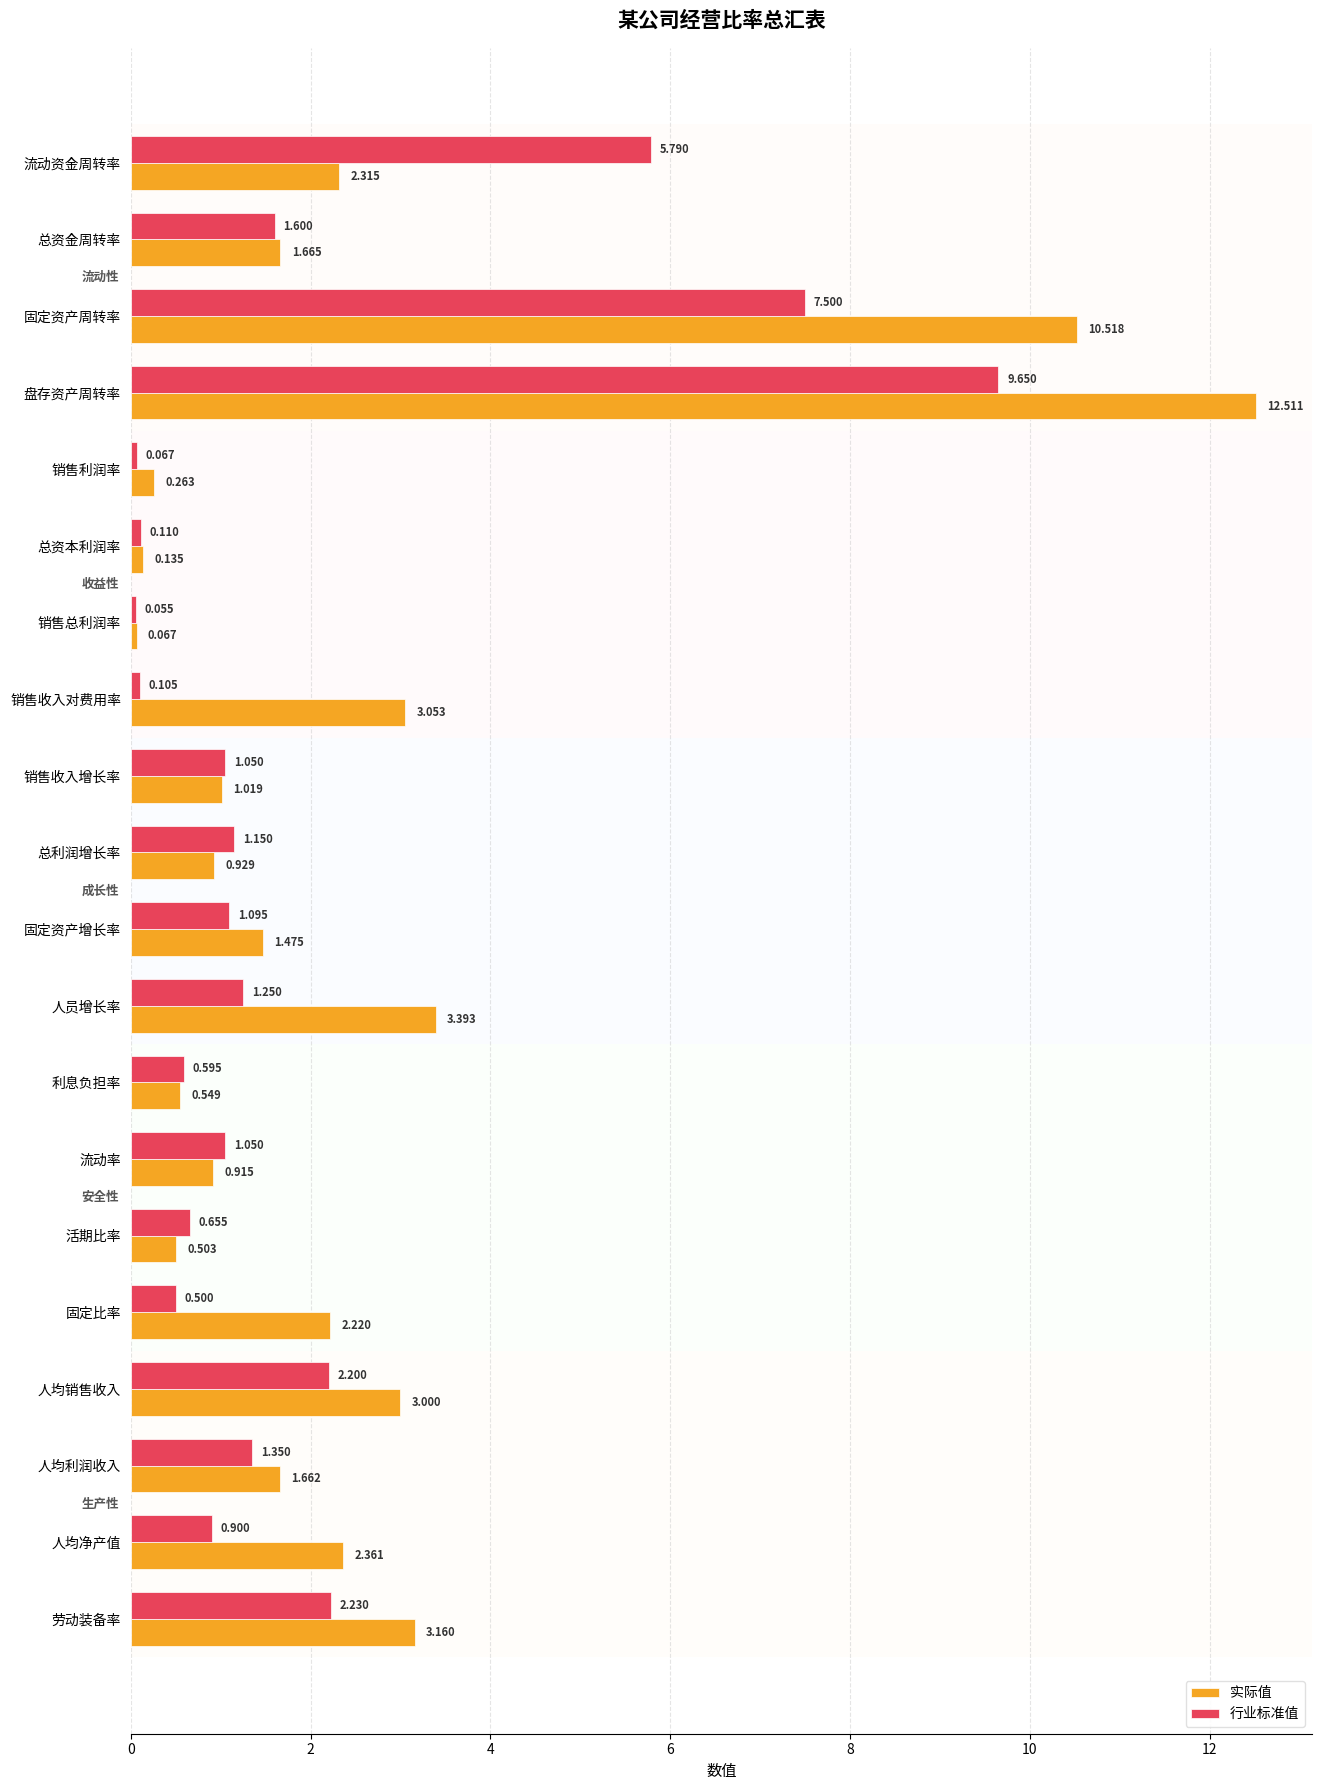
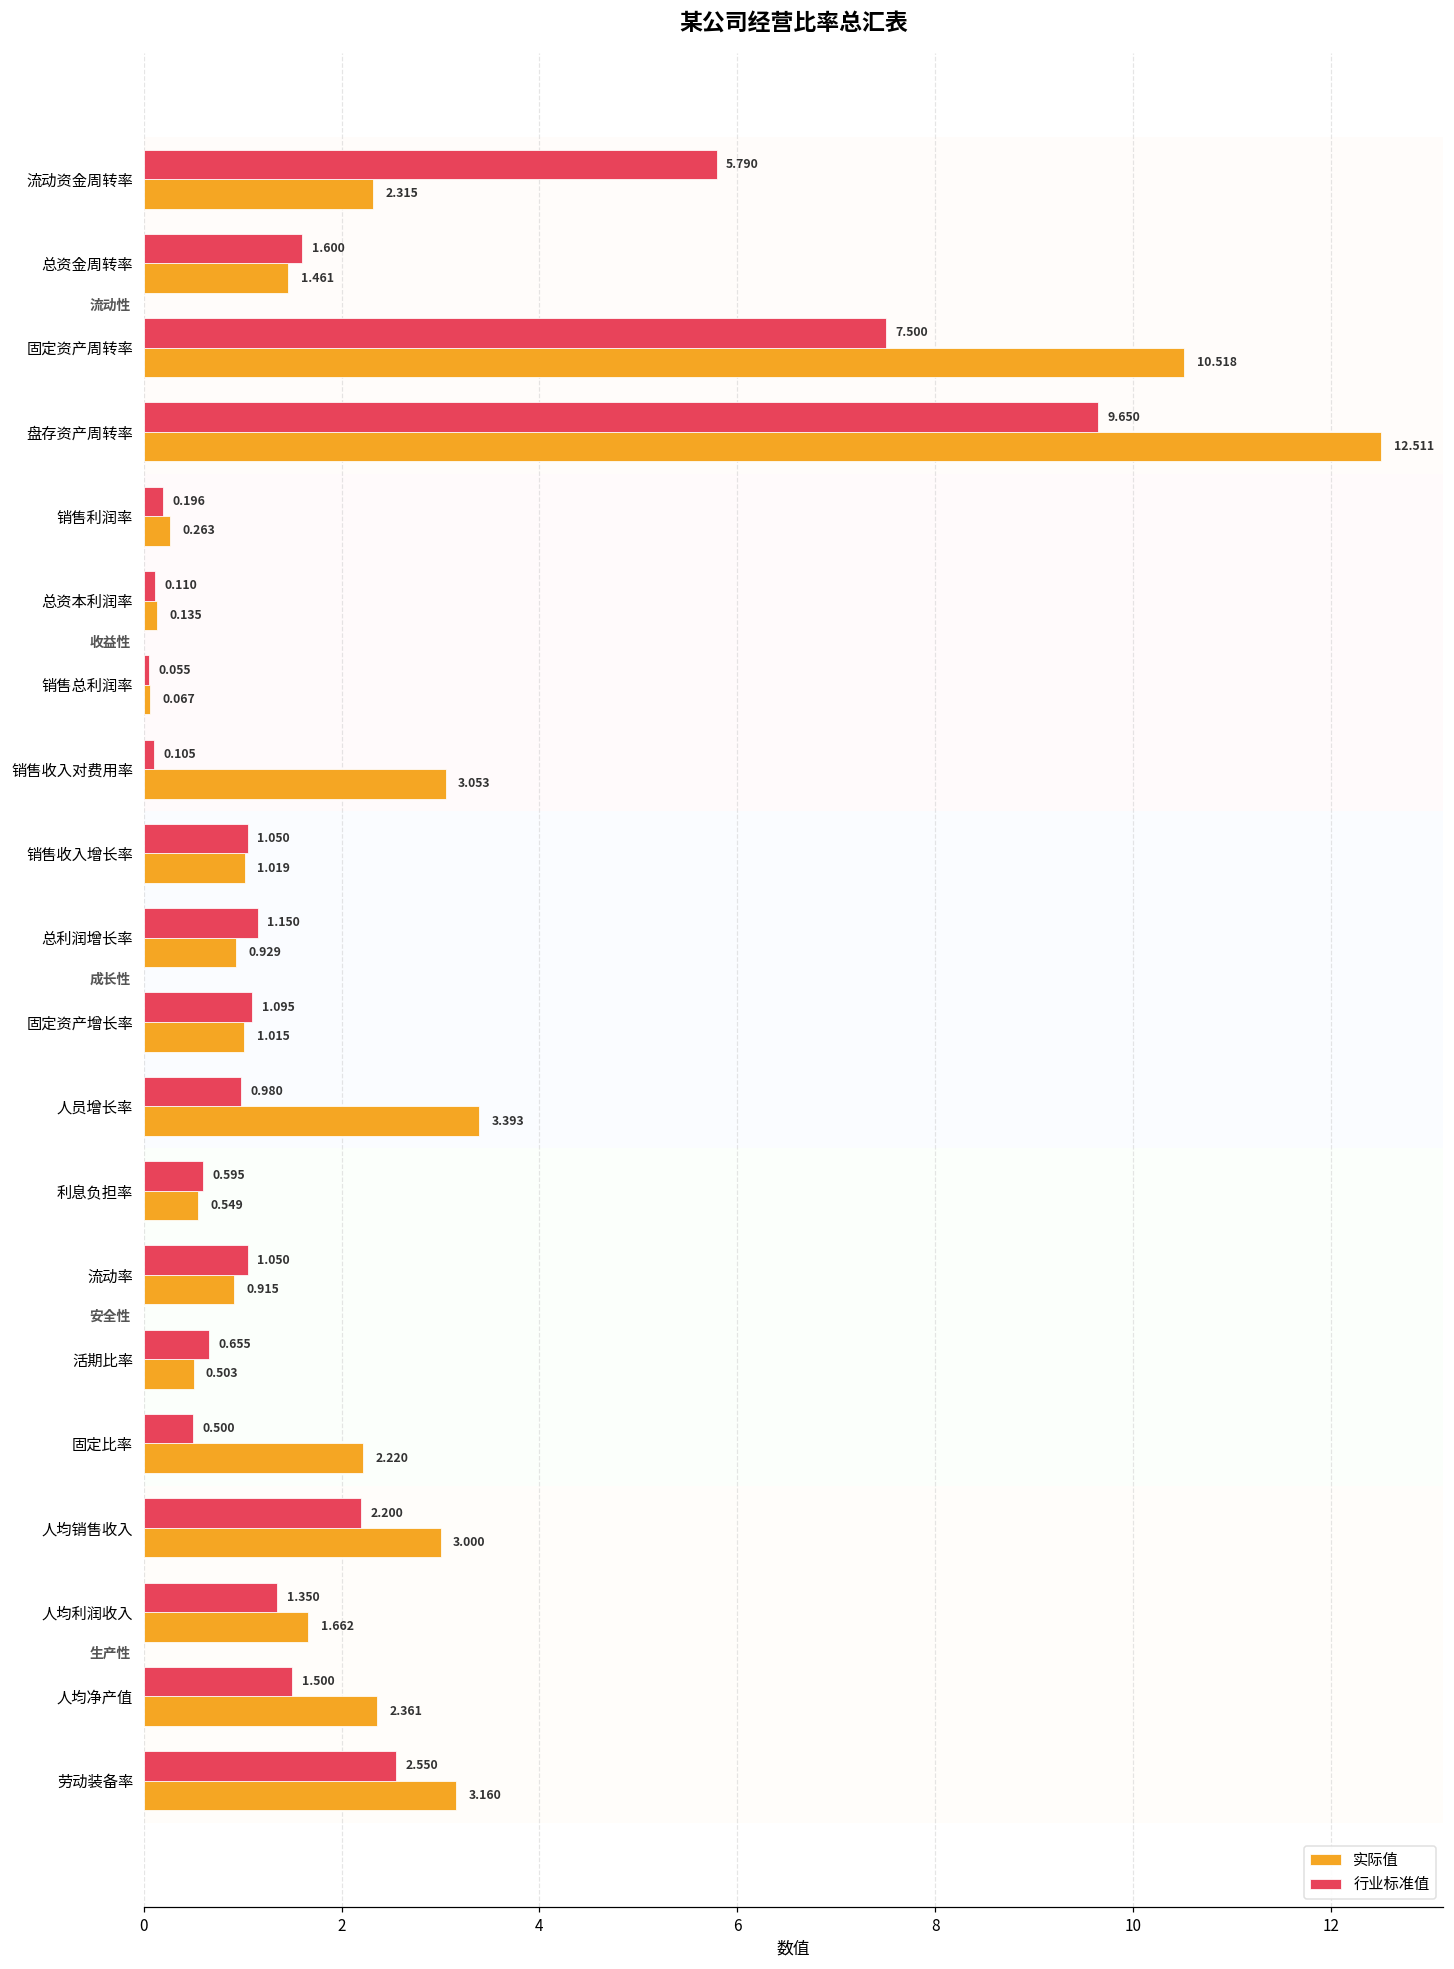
实际值, 总资金周转率: 1.665 -> 1.461
行业标准值, 销售利润率: 0.067 -> 0.196
实际值, 固定资产增长率: 1.475 -> 1.015
行业标准值, 人员增长率: 1.250 -> 0.980
行业标准值, 人均净产值: 0.900 -> 1.500
行业标准值, 劳动装备率: 2.230 -> 2.550
